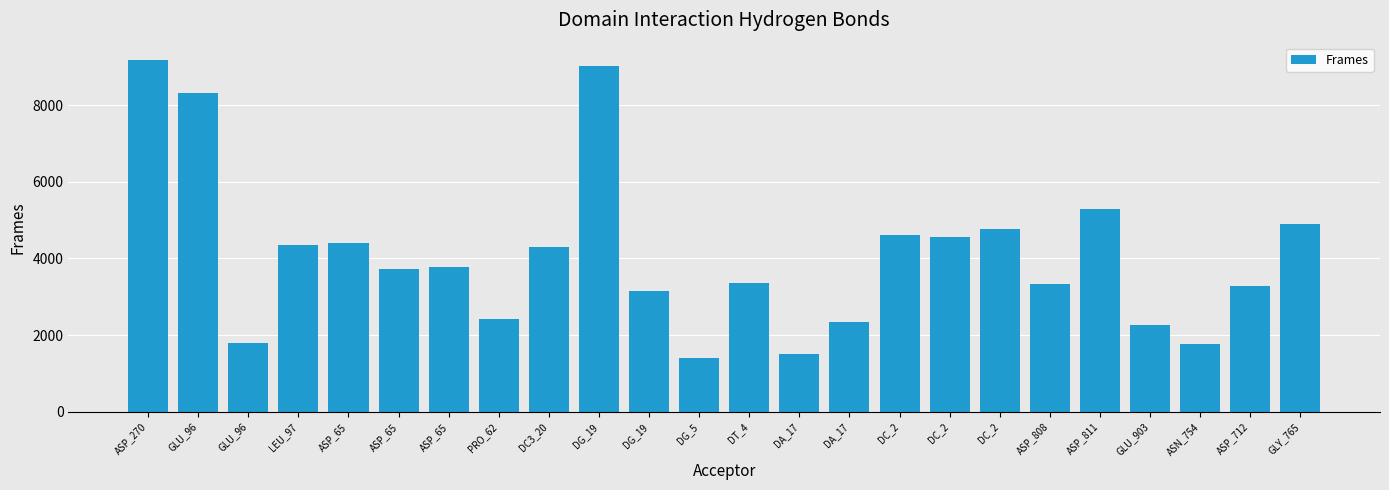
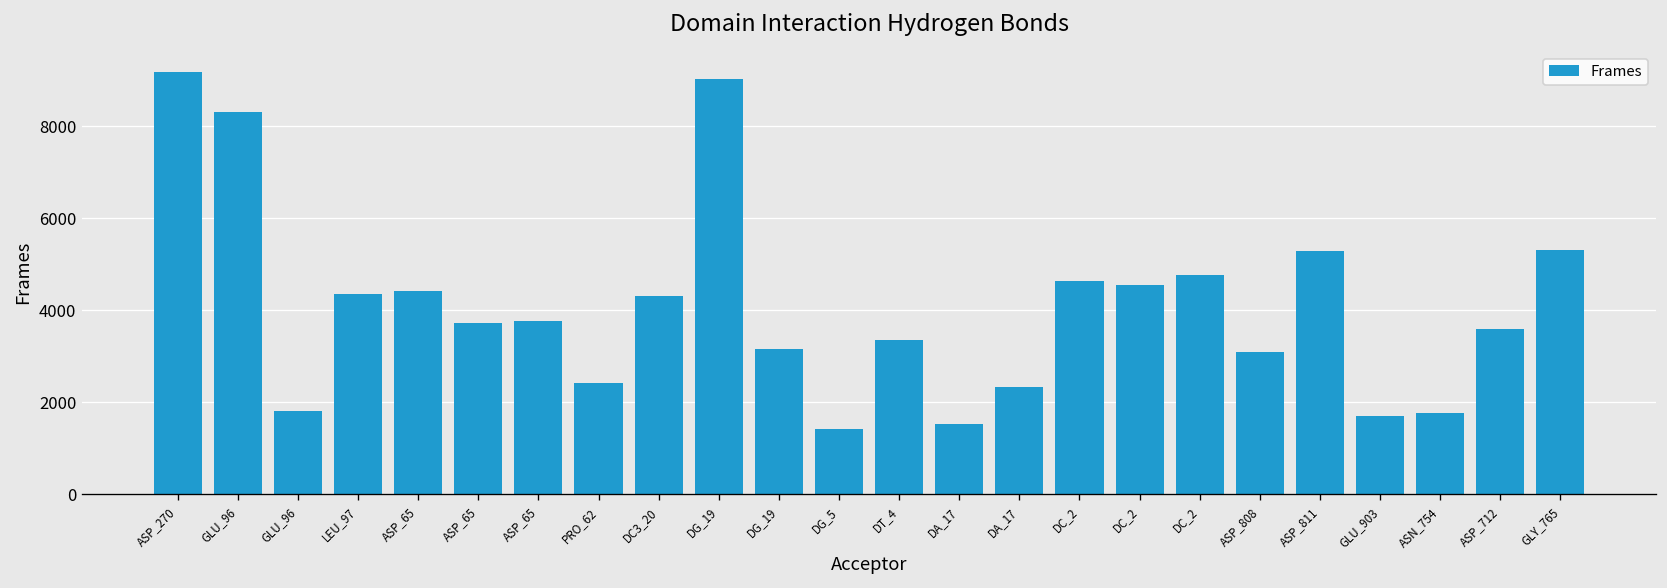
ASP_808: 3300 -> 3100
GLU_903: 2300 -> 1700
ASP_712: 3300 -> 3600
GLY_765: 4900 -> 5300
